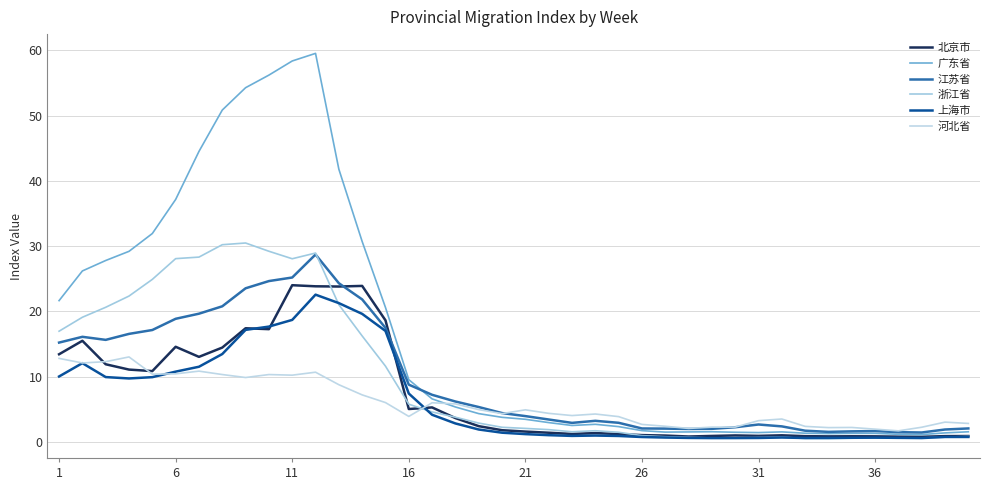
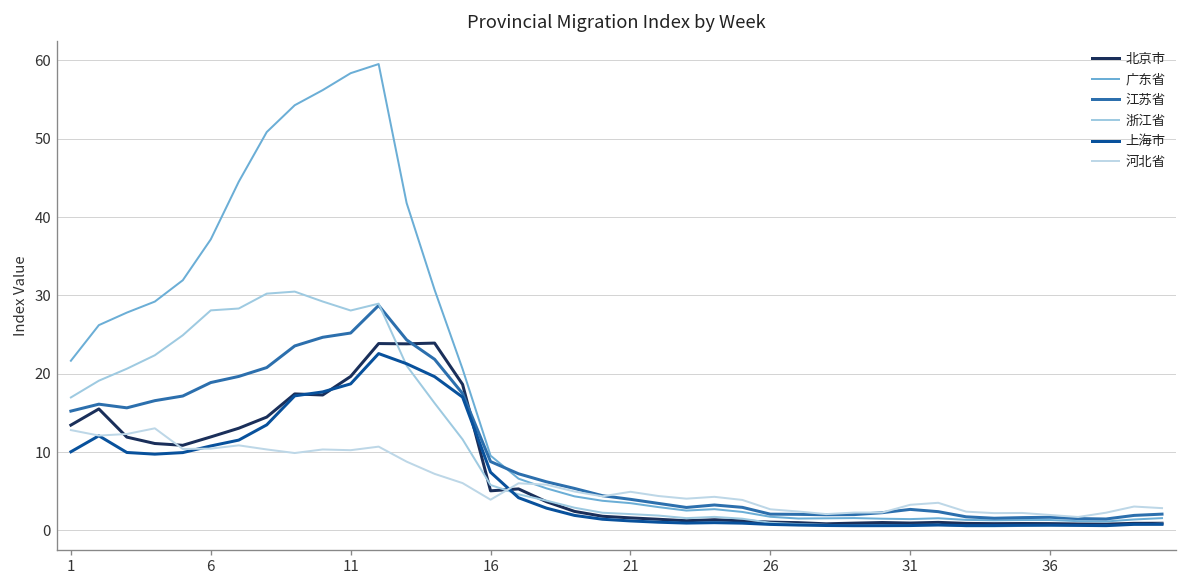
北京市, 6: 15 -> 12
北京市, 11: 24 -> 20
